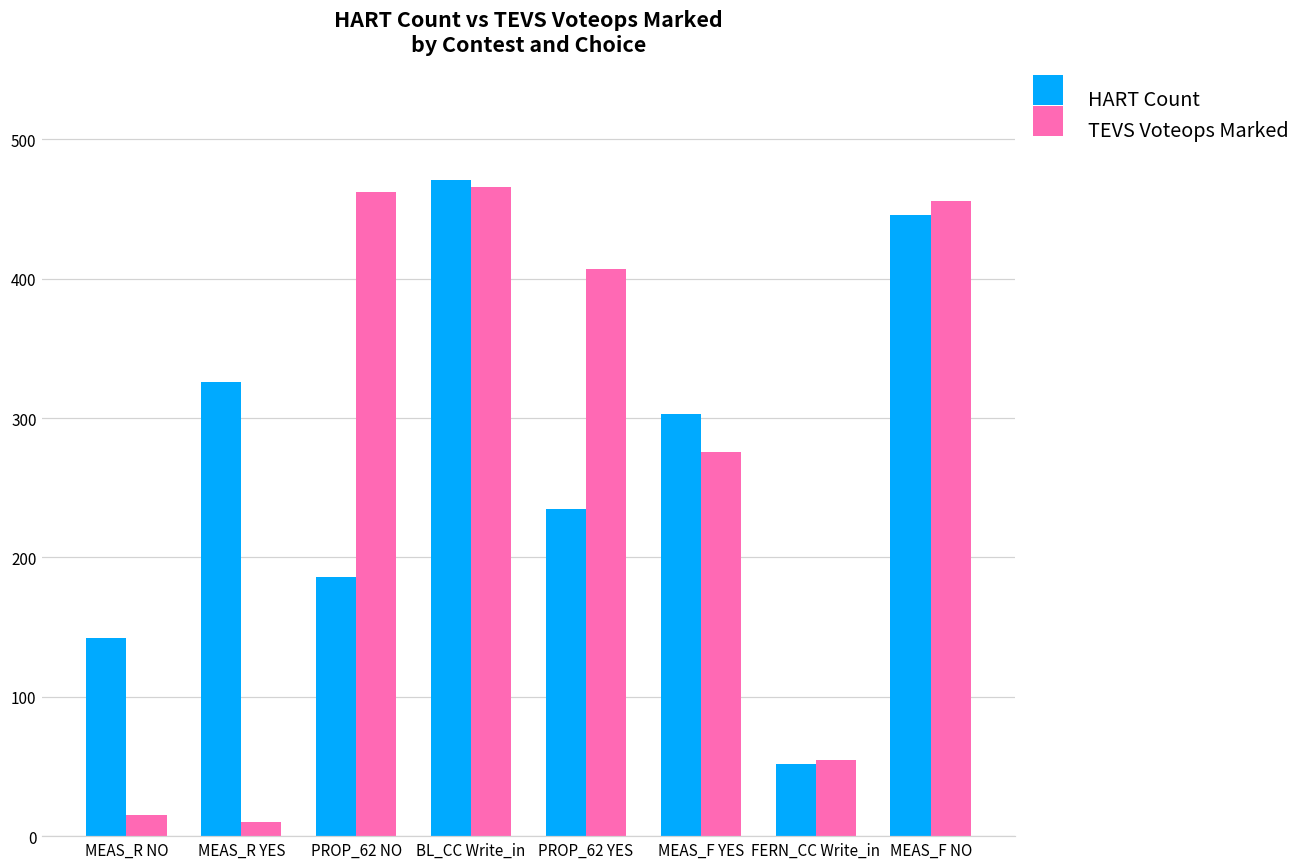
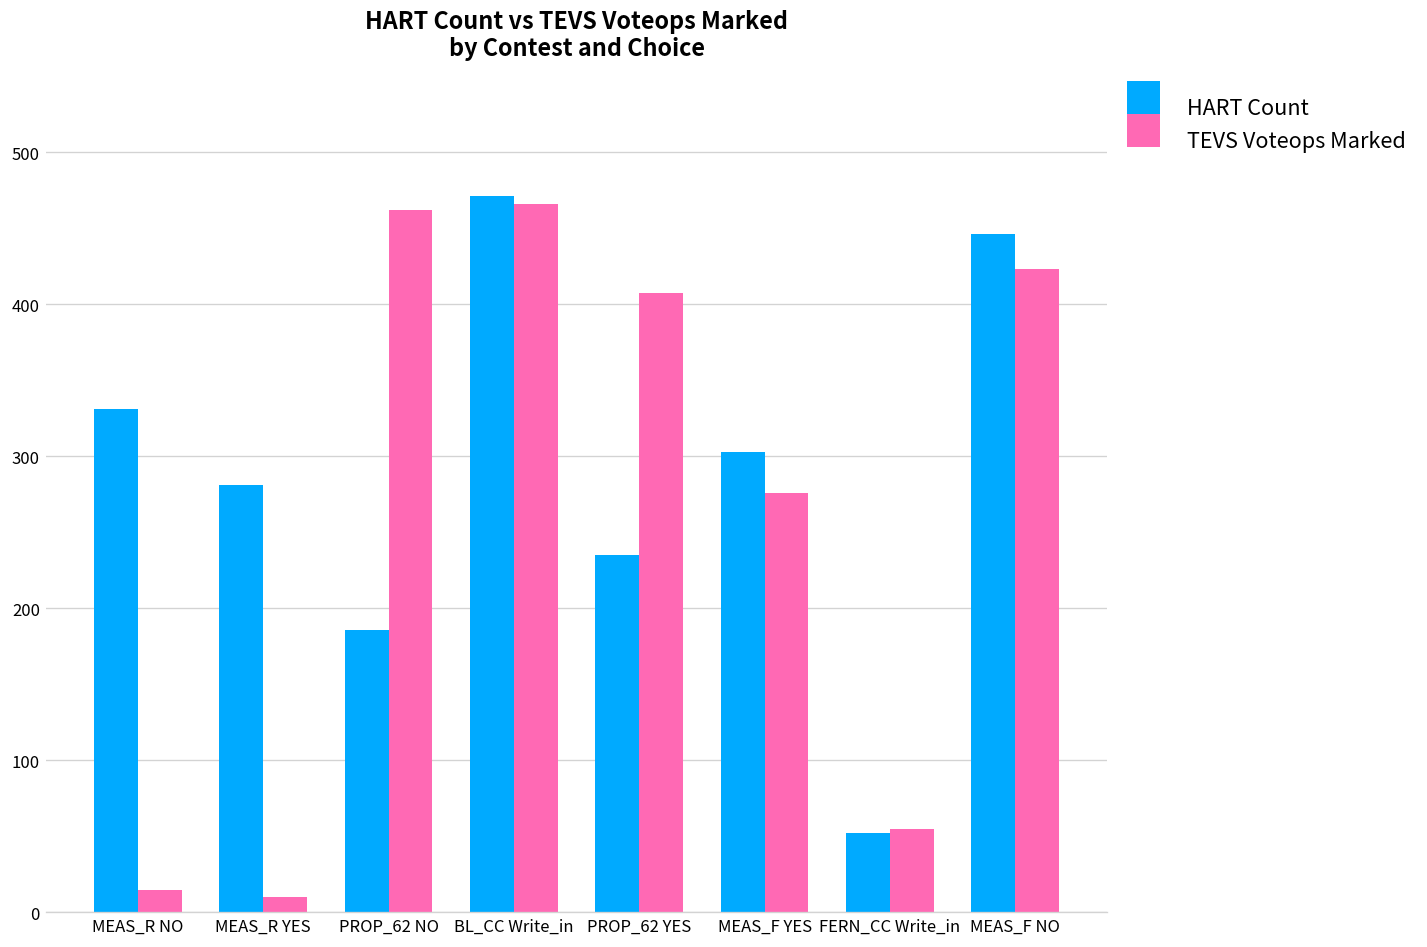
HART Count, MEAS_R NO: 142 -> 331
HART Count, MEAS_R YES: 326 -> 281
TEVS Voteops Marked, MEAS_F NO: 456 -> 423
